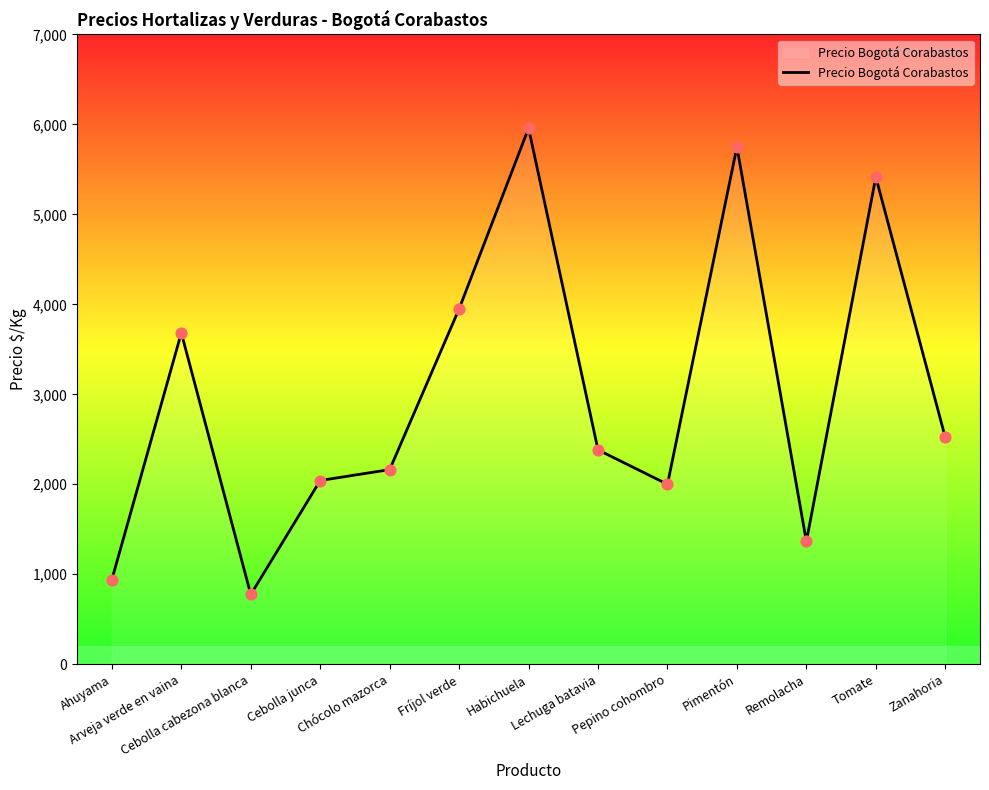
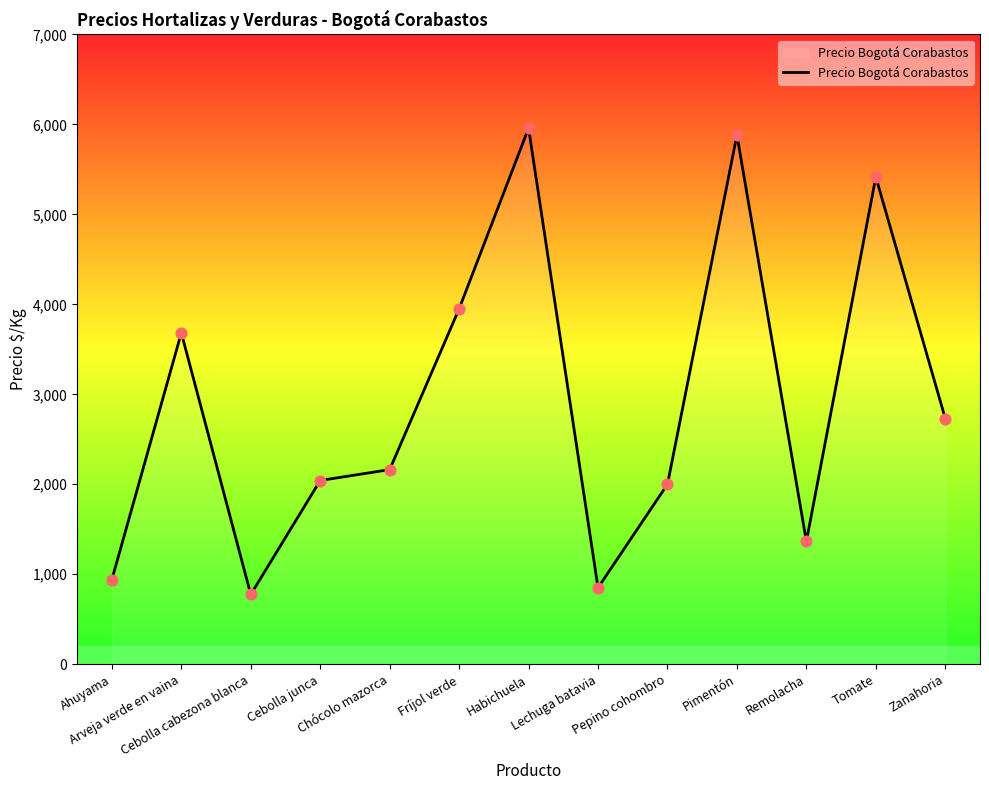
Lechuga batavia: 2,400 -> 900
Pimentón: 5,800 -> 5,900
Zanahoria: 2,500 -> 2,700
